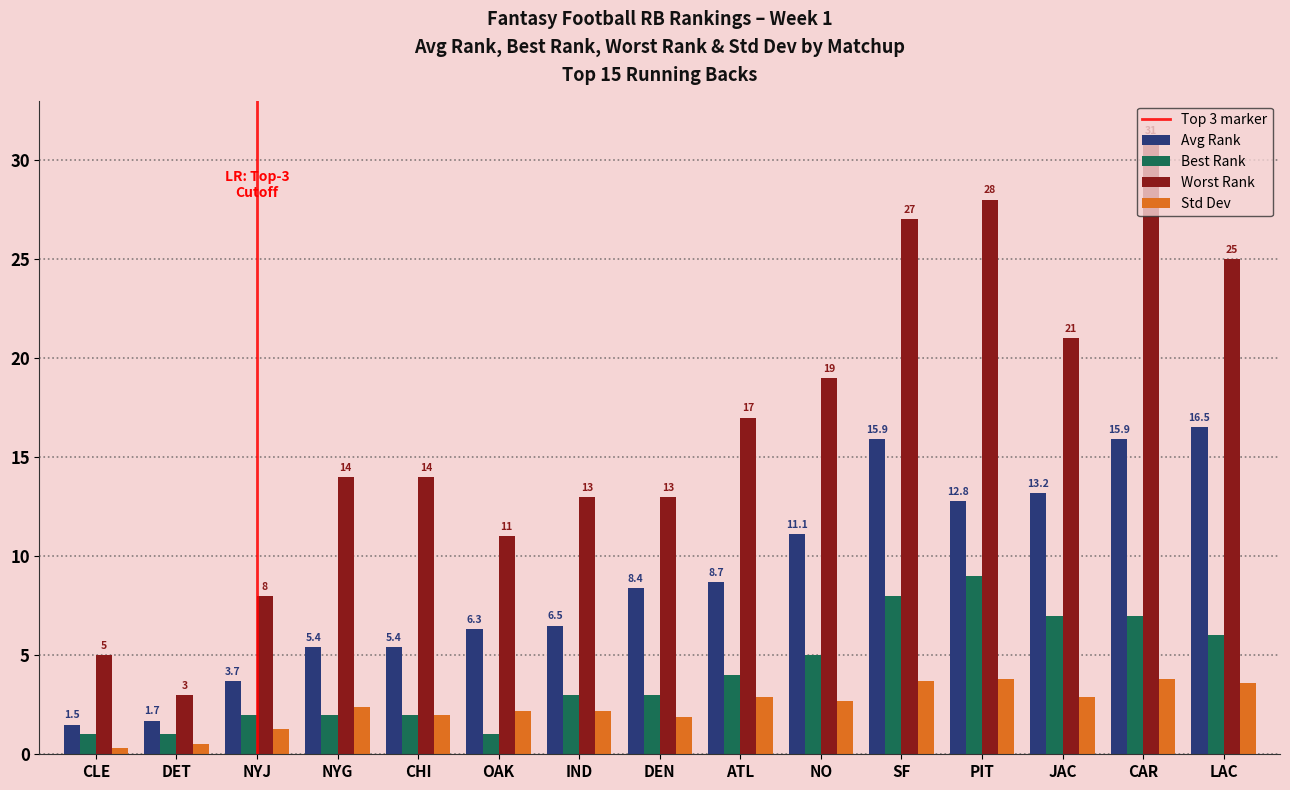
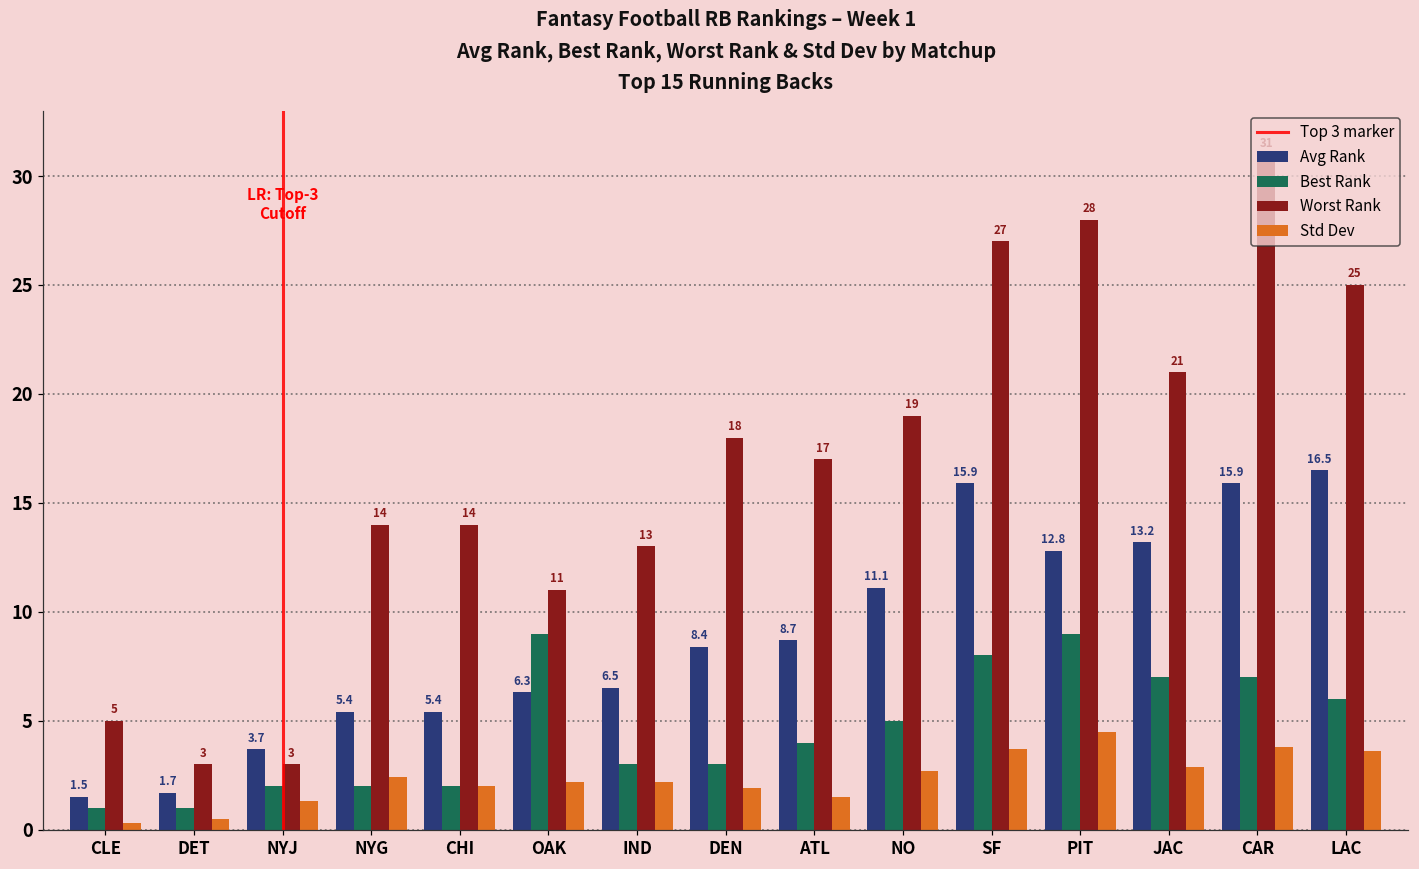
Worst Rank, NYJ: 8 -> 3
Best Rank, OAK: 1 -> 9
Worst Rank, DEN: 13 -> 18
Std Dev, ATL: 2.9 -> 1.5
Std Dev, PIT: 3.8 -> 4.5
